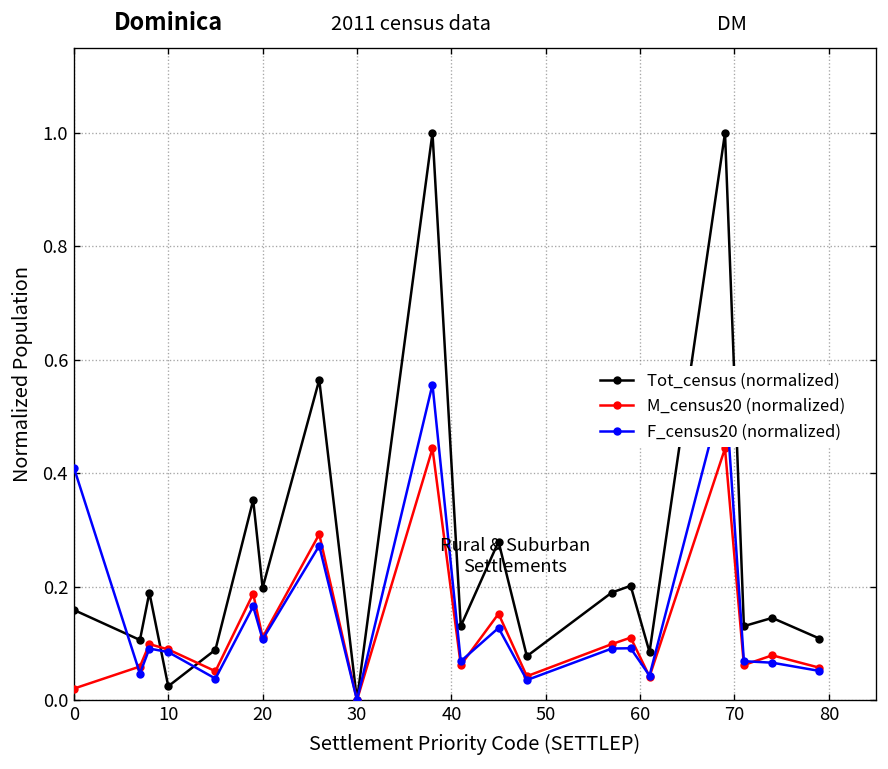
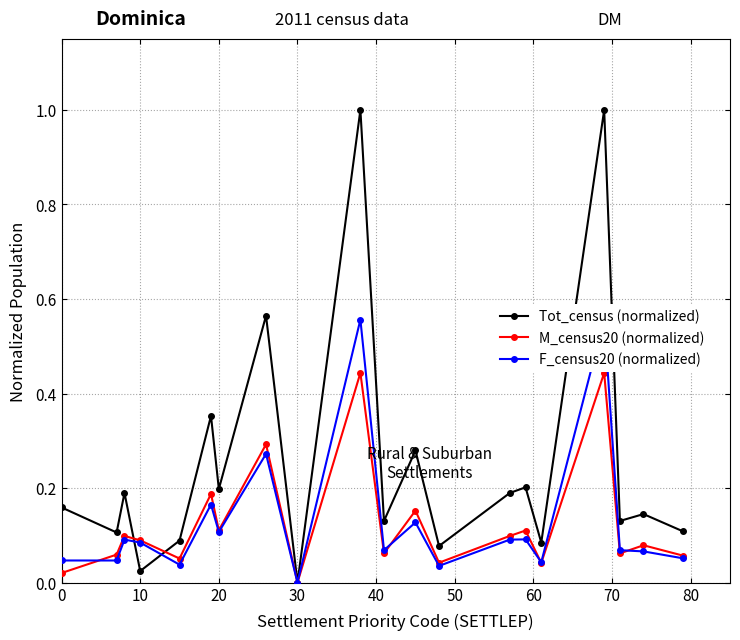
F_census20 (normalized), 0: 0.41 -> 0.05
